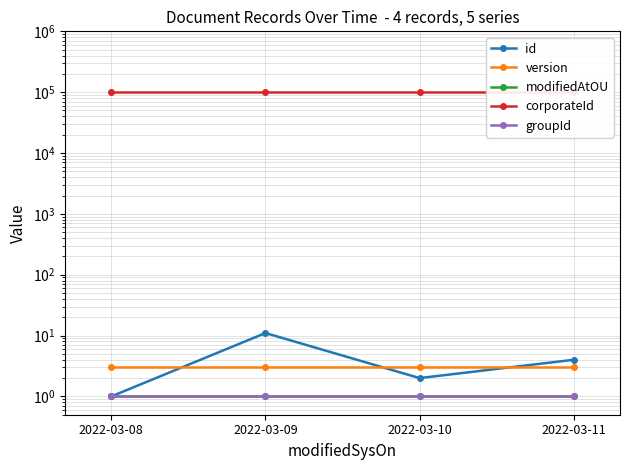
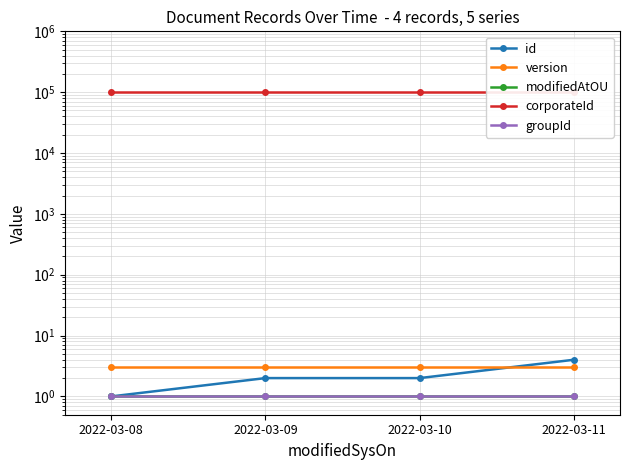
id, 2022-03-09: 11 -> 2
